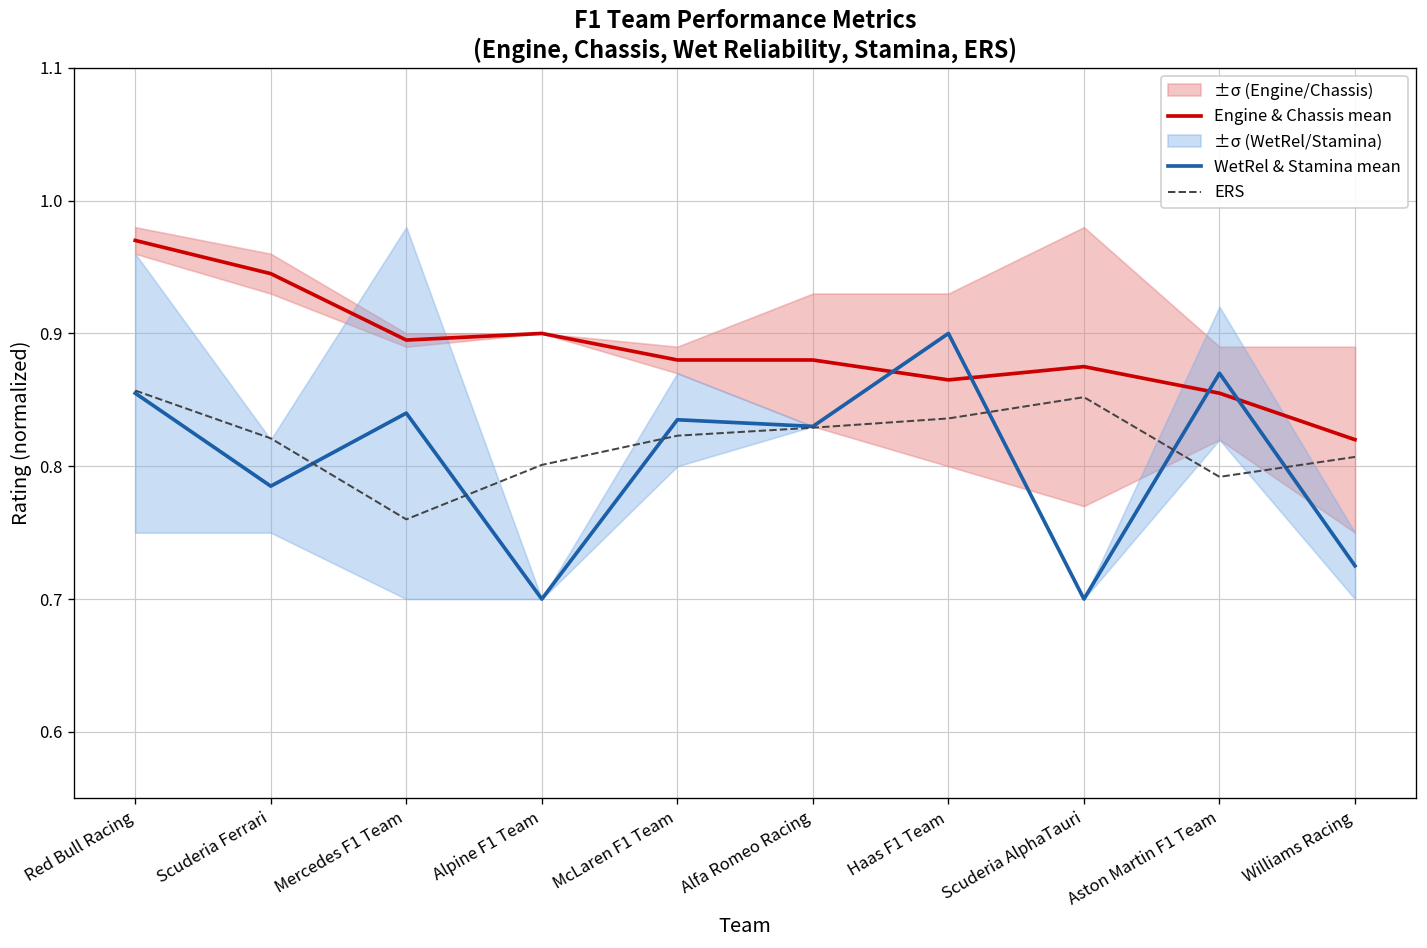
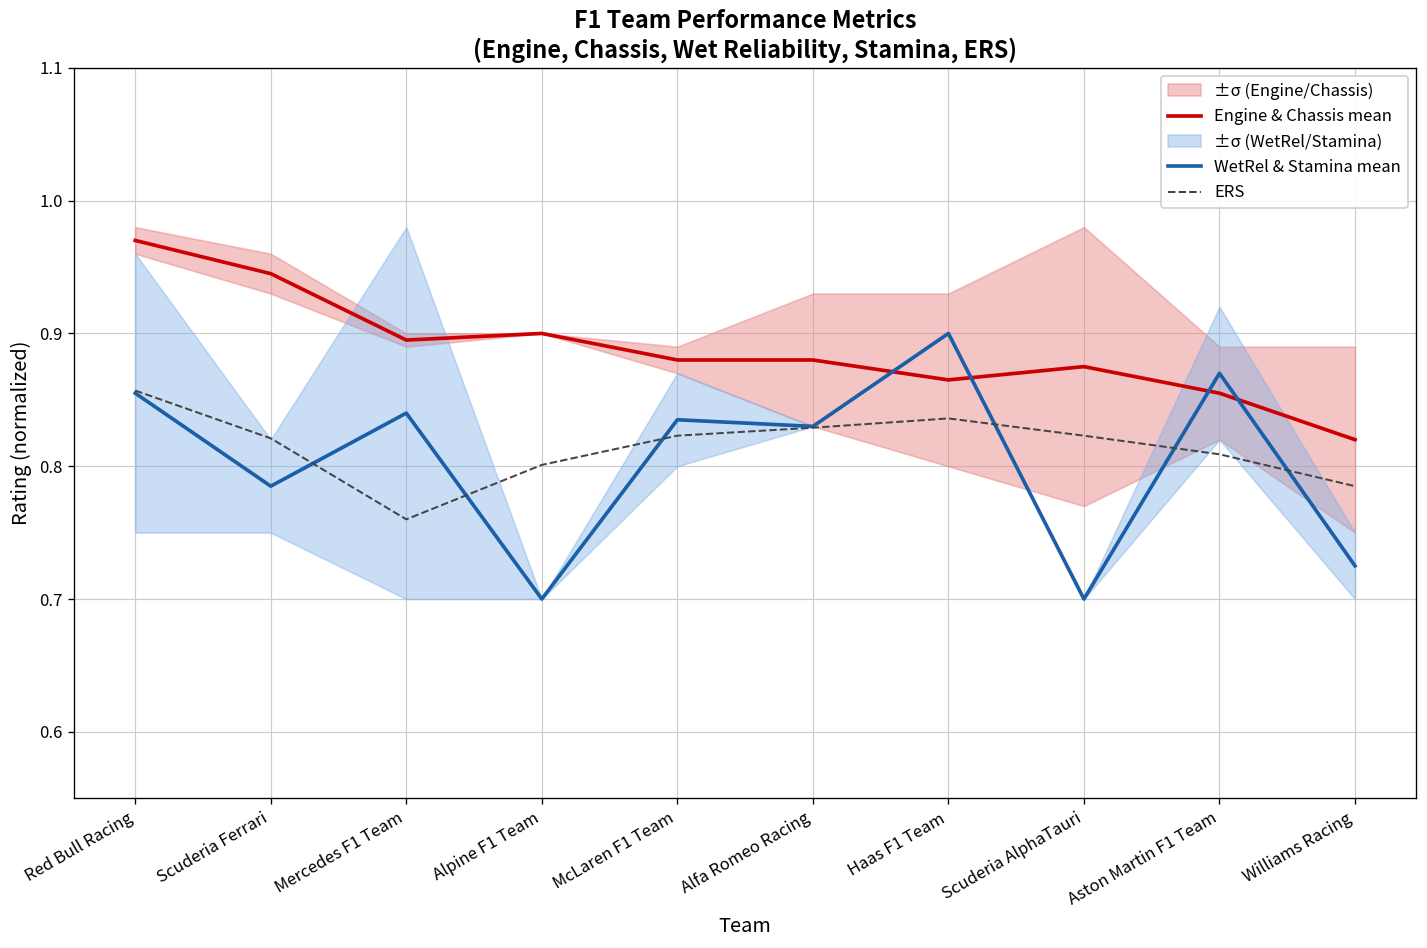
ERS, Scuderia AlphaTauri: 0.852 -> 0.823
ERS, Aston Martin F1 Team: 0.792 -> 0.809
ERS, Williams Racing: 0.807 -> 0.785
